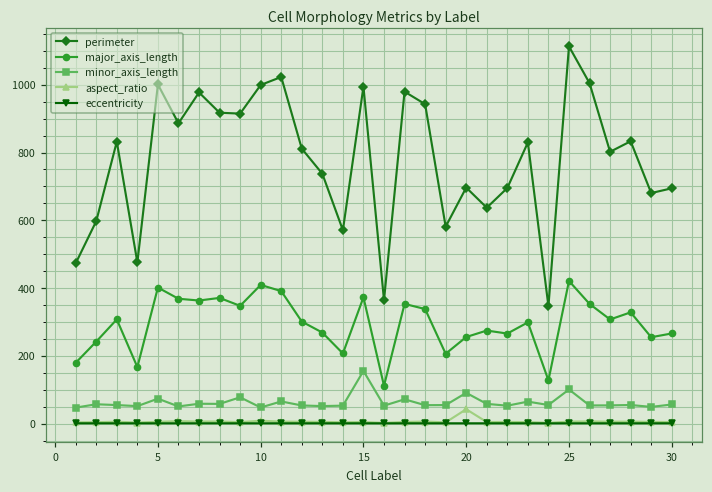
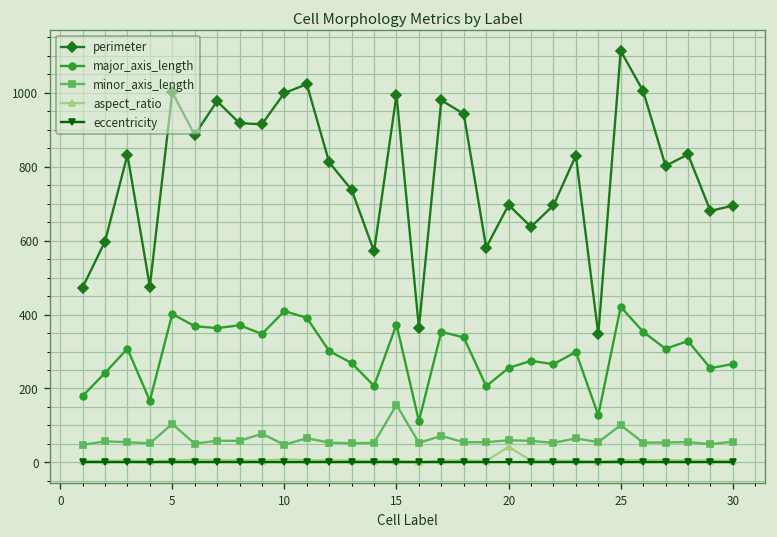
minor_axis_length, 5: 70 -> 100
minor_axis_length, 20: 90 -> 60
